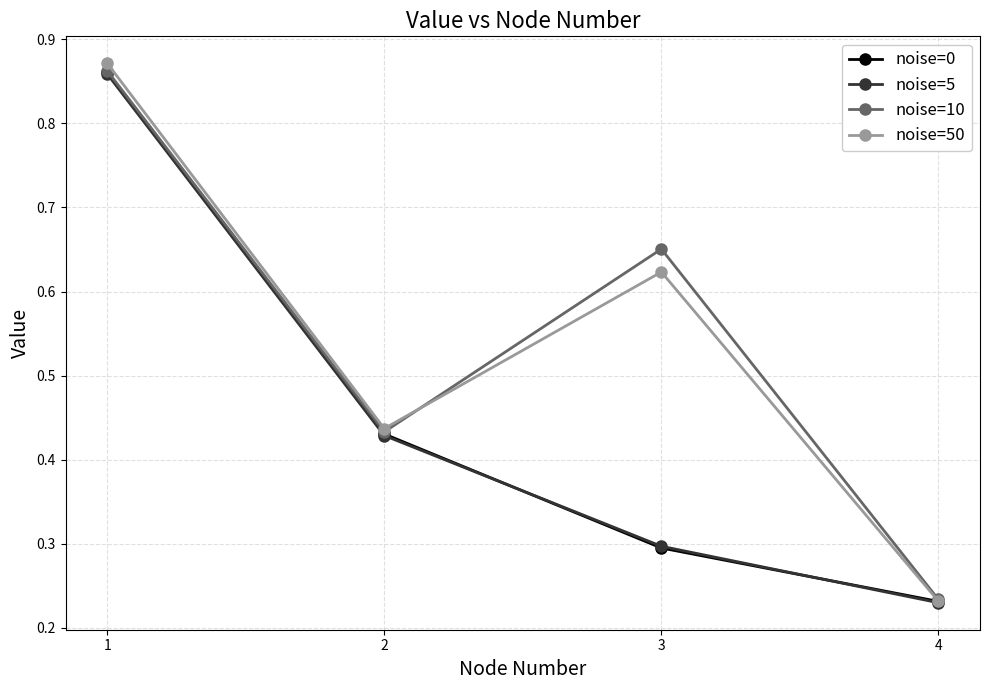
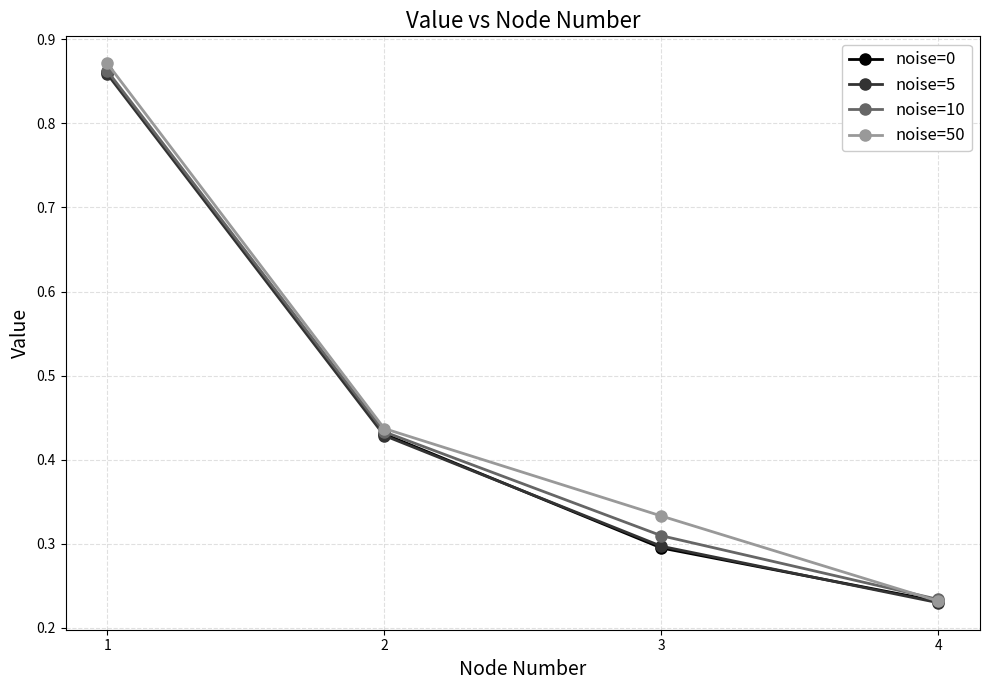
noise=10, 3: 0.65 -> 0.31
noise=50, 3: 0.62 -> 0.33
